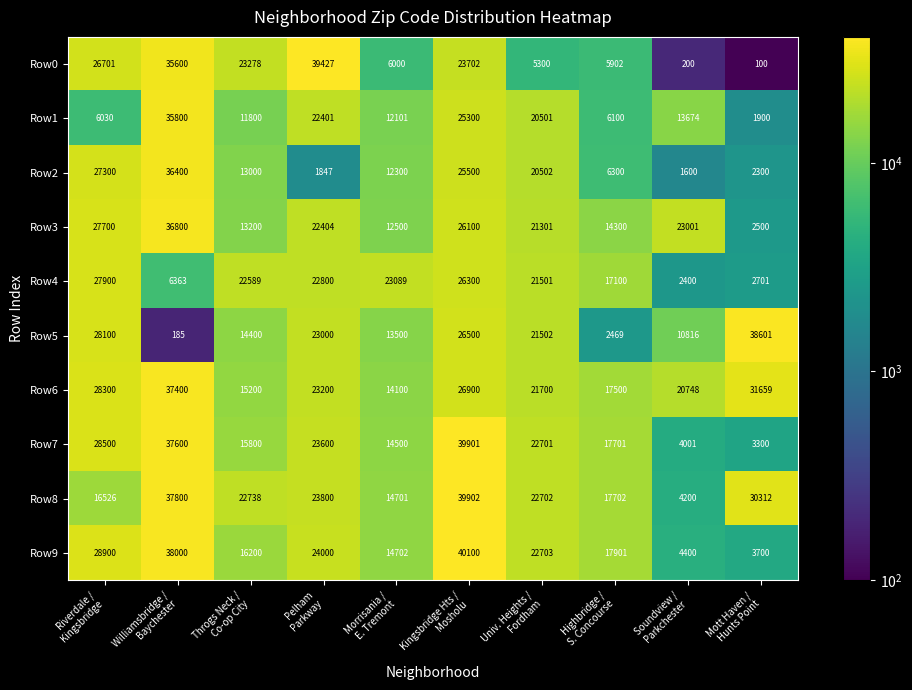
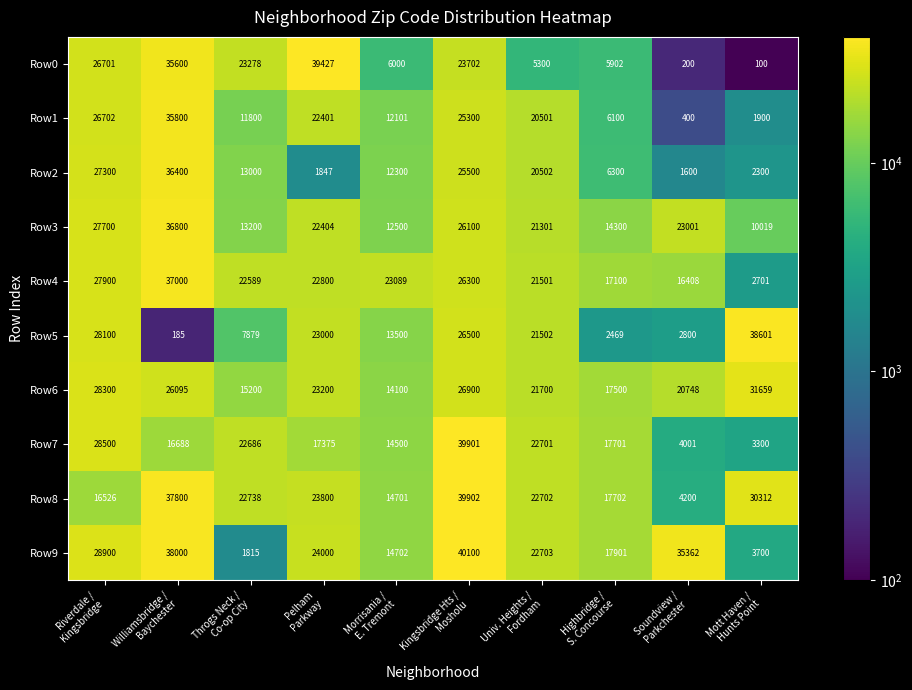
Row1, Riverdale / Kingsbridge: 6030 -> 26702
Row1, Soundview / Parkchester: 13674 -> 400
Row3, Mott Haven / Hunts Point: 2500 -> 10019
Row4, Williamsbridge / Baychester: 6363 -> 37000
Row4, Soundview / Parkchester: 2400 -> 16408
Row5, Throgs Neck / Co-op City: 14400 -> 7879
Row5, Soundview / Parkchester: 10816 -> 2800
Row6, Williamsbridge / Baychester: 37400 -> 26095
Row7, Williamsbridge / Baychester: 37600 -> 16688
Row7, Throgs Neck / Co-op City: 15800 -> 22686
Row7, Pelham Parkway: 23600 -> 17375
Row9, Throgs Neck / Co-op City: 16200 -> 1815
Row9, Soundview / Parkchester: 4400 -> 35362
